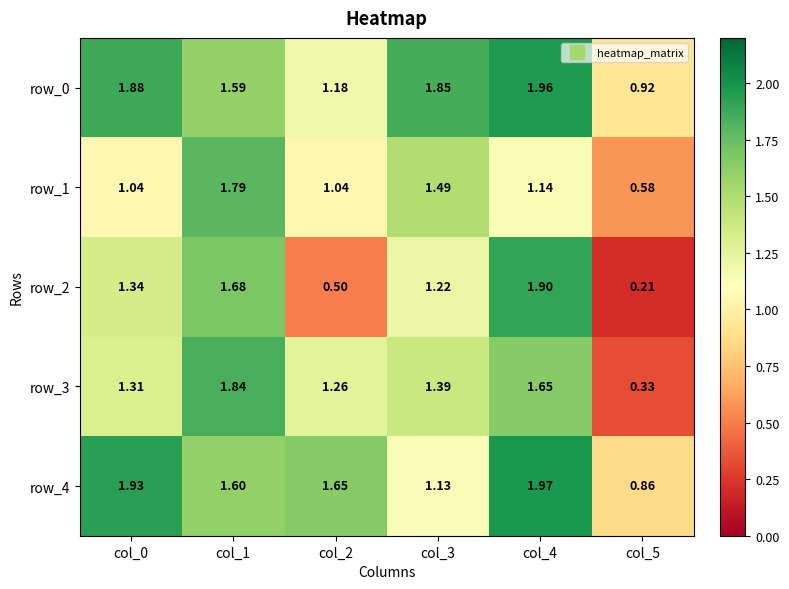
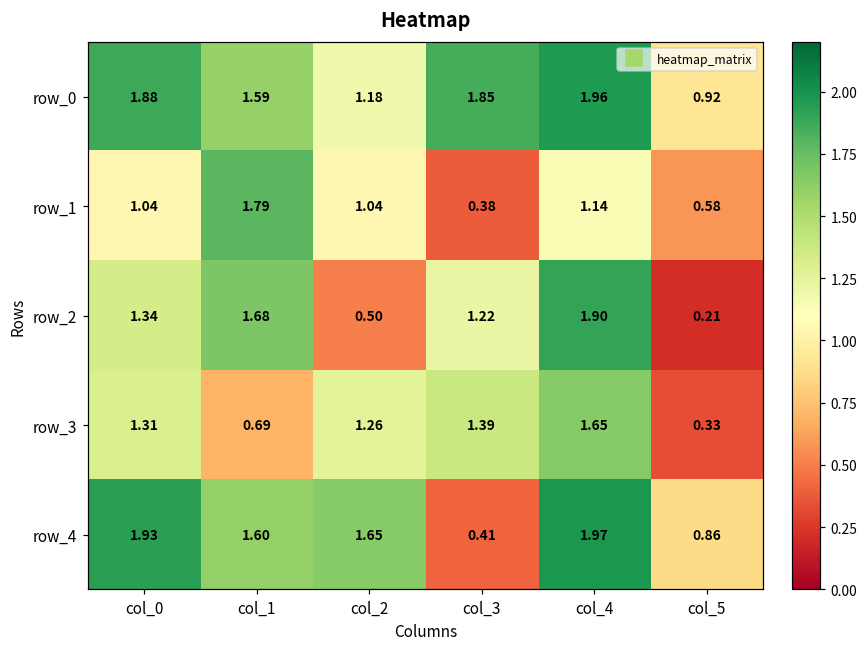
row_1, col_3: 1.49 -> 0.38
row_3, col_1: 1.84 -> 0.69
row_4, col_3: 1.13 -> 0.41
